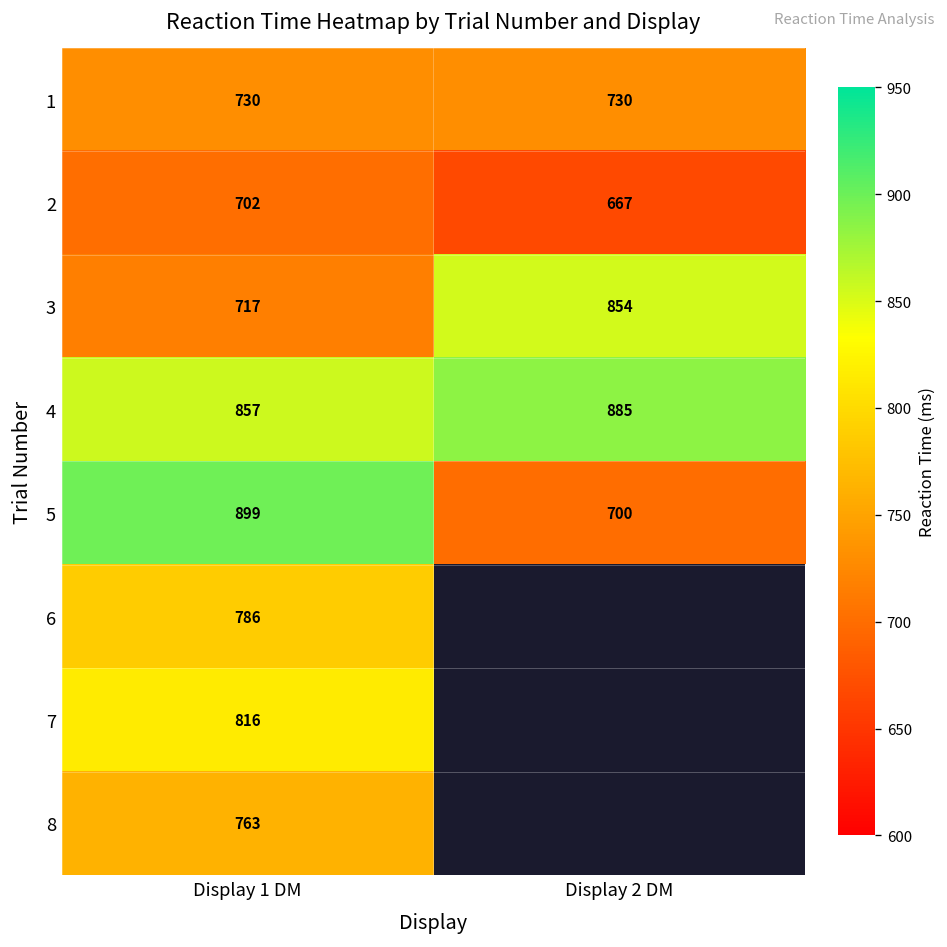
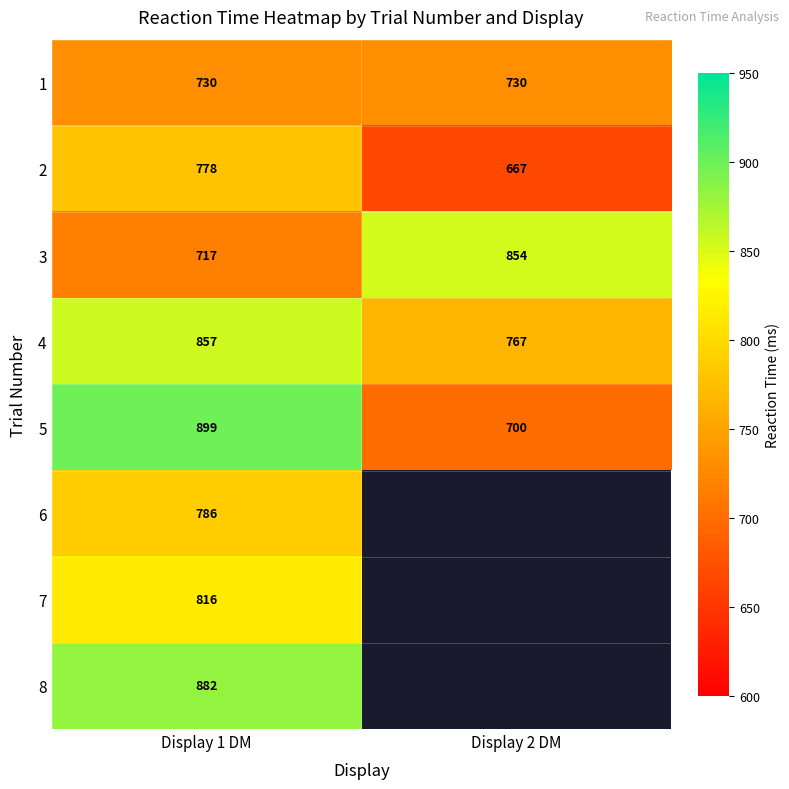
2, Display 1 DM: 702 -> 778
4, Display 2 DM: 885 -> 767
8, Display 1 DM: 763 -> 882
